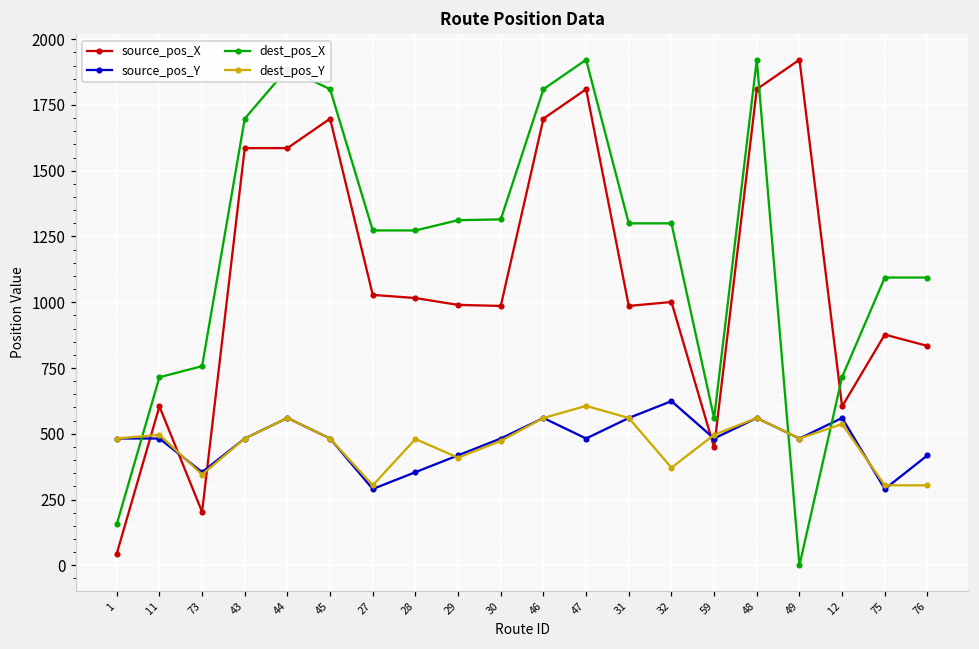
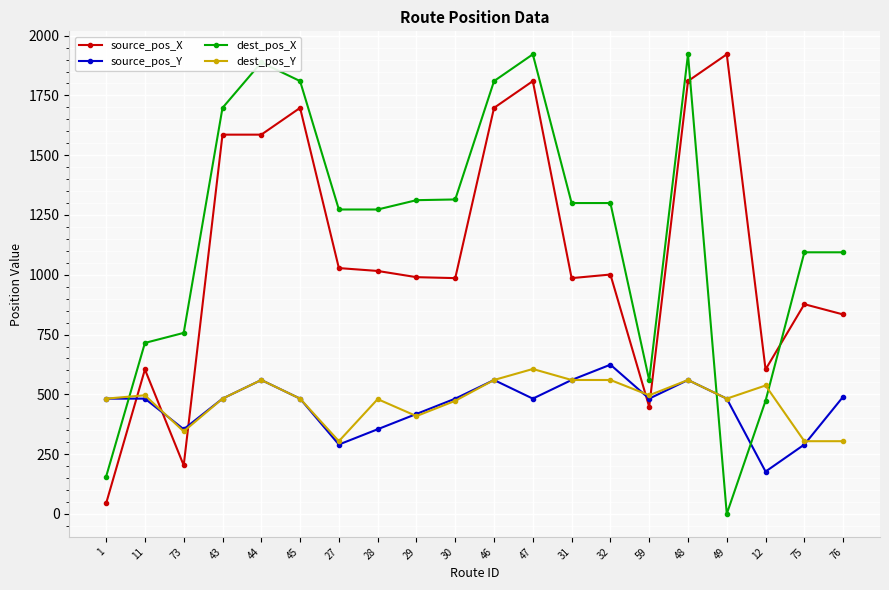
dest_pos_Y, 32: 370 -> 560
source_pos_Y, 12: 560 -> 180
dest_pos_X, 12: 720 -> 470
source_pos_Y, 76: 420 -> 490
